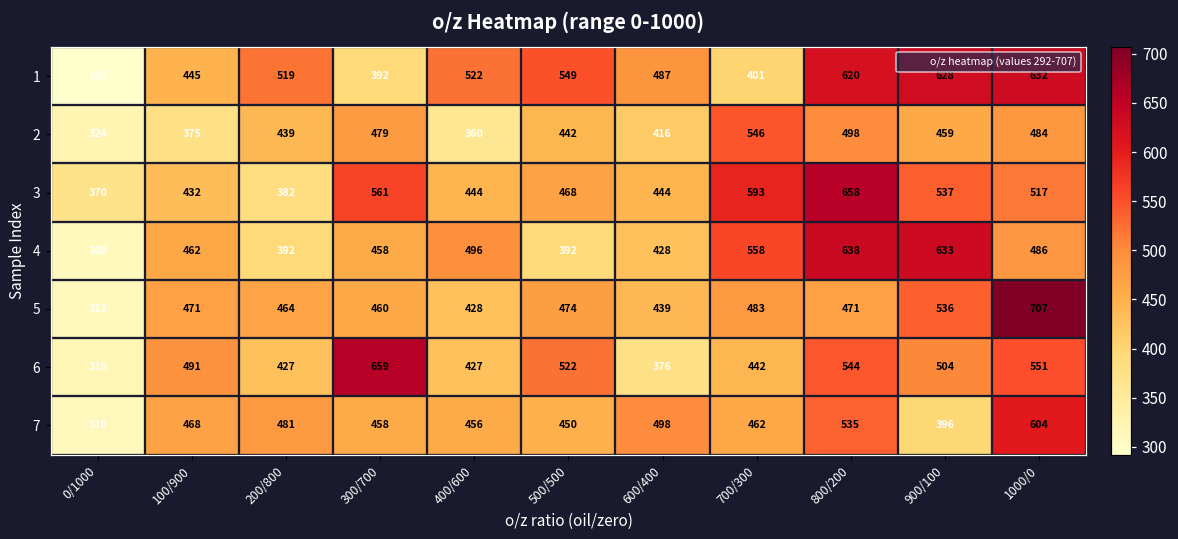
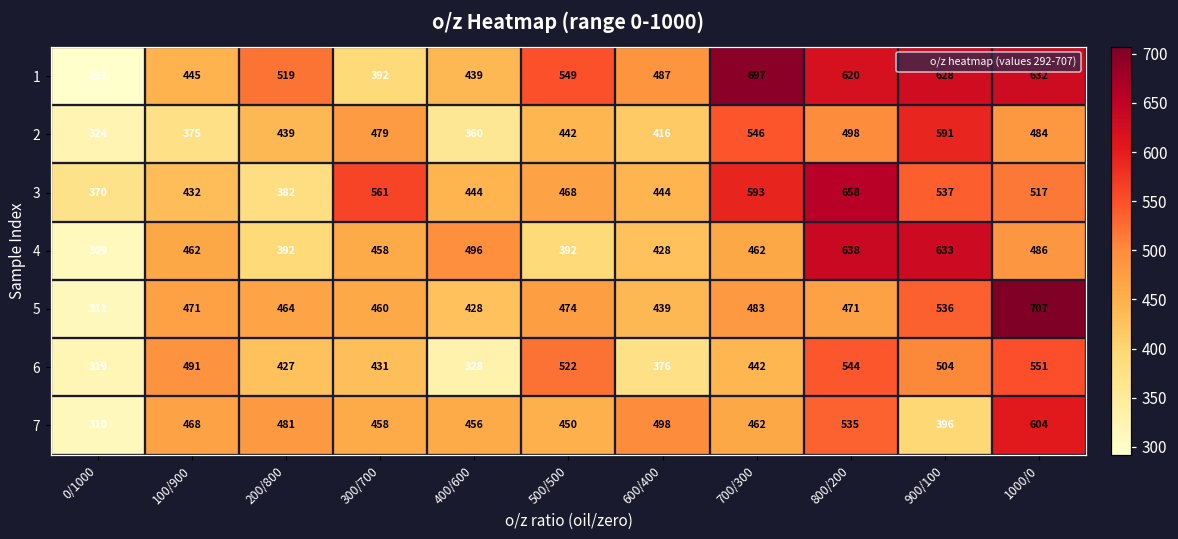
1, 400/600: 522 -> 439
1, 700/300: 401 -> 697
2, 900/100: 459 -> 591
4, 700/300: 558 -> 462
6, 300/700: 659 -> 431
6, 400/600: 427 -> 328
